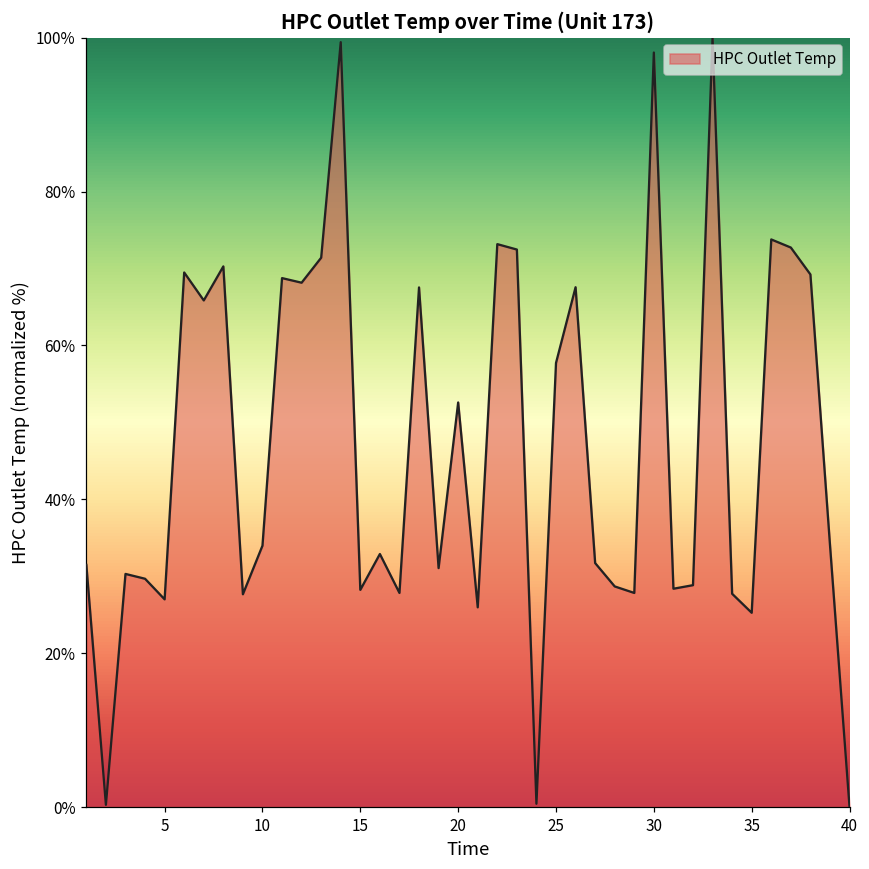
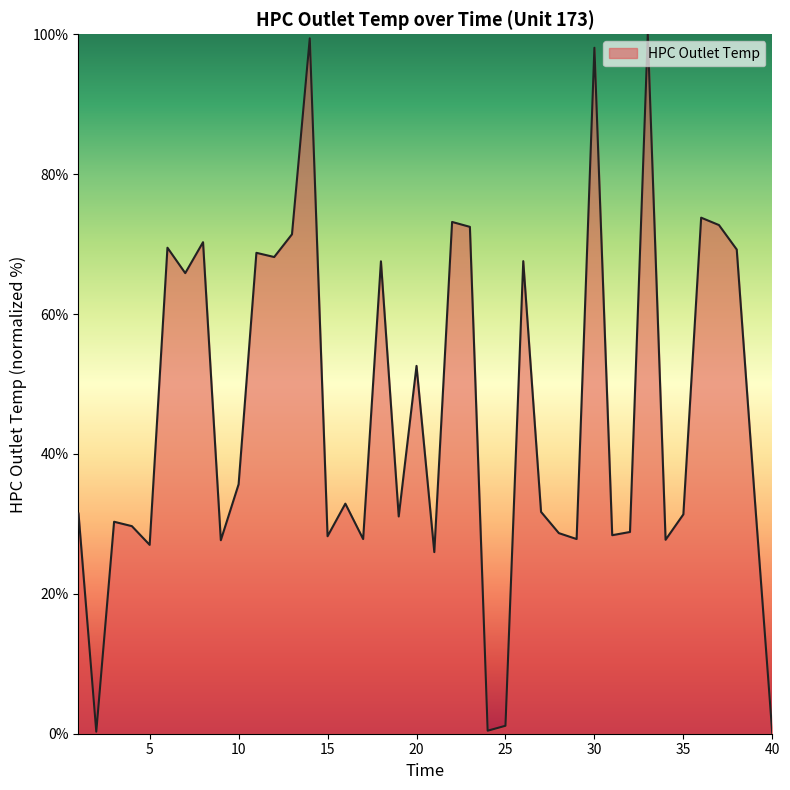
10: 34% -> 36%
25: 58% -> 1%
35: 25% -> 31%
